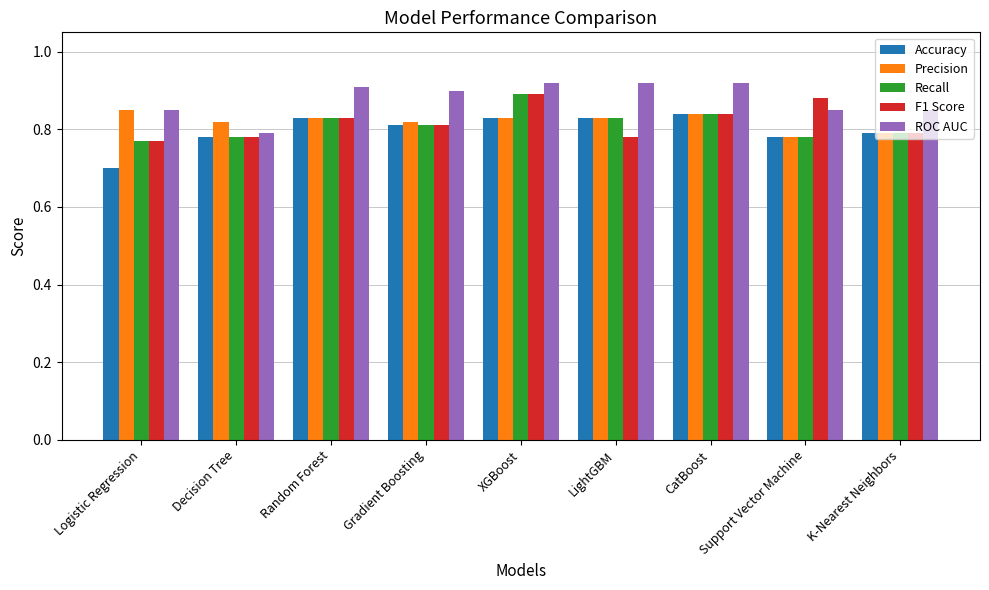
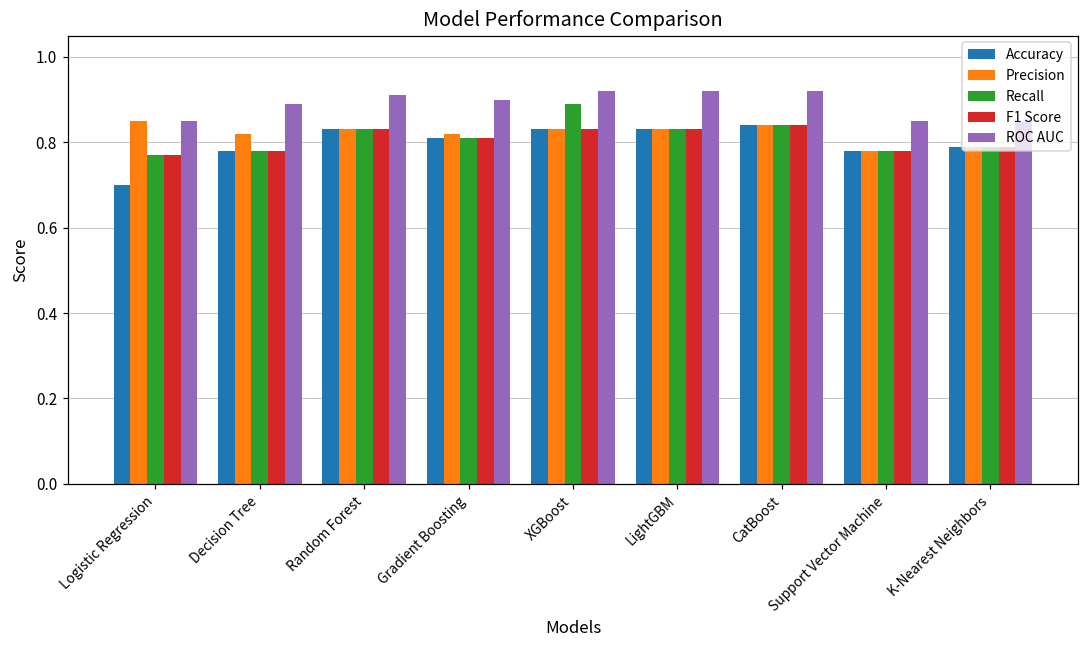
ROC AUC, Decision Tree: 0.79 -> 0.89
F1 Score, XGBoost: 0.89 -> 0.83
F1 Score, LightGBM: 0.78 -> 0.83
F1 Score, Support Vector Machine: 0.88 -> 0.78
